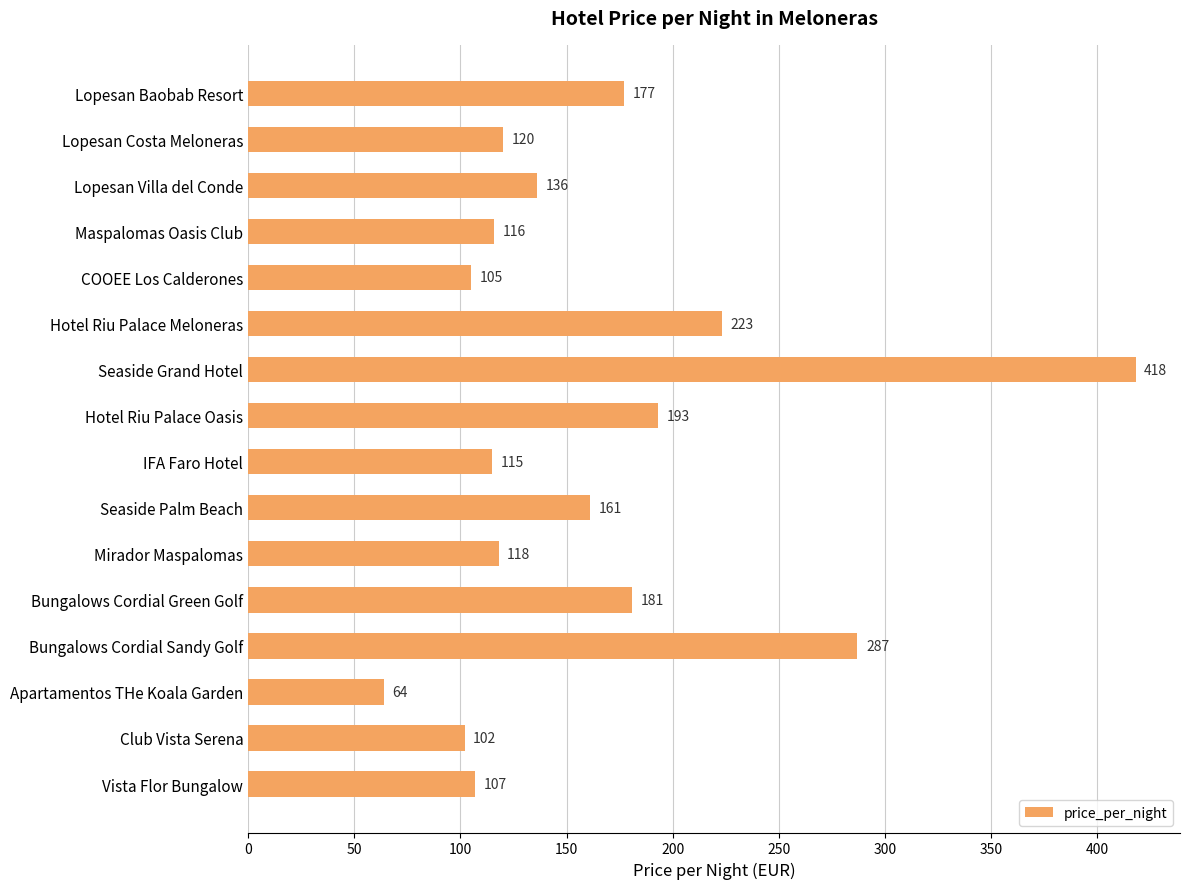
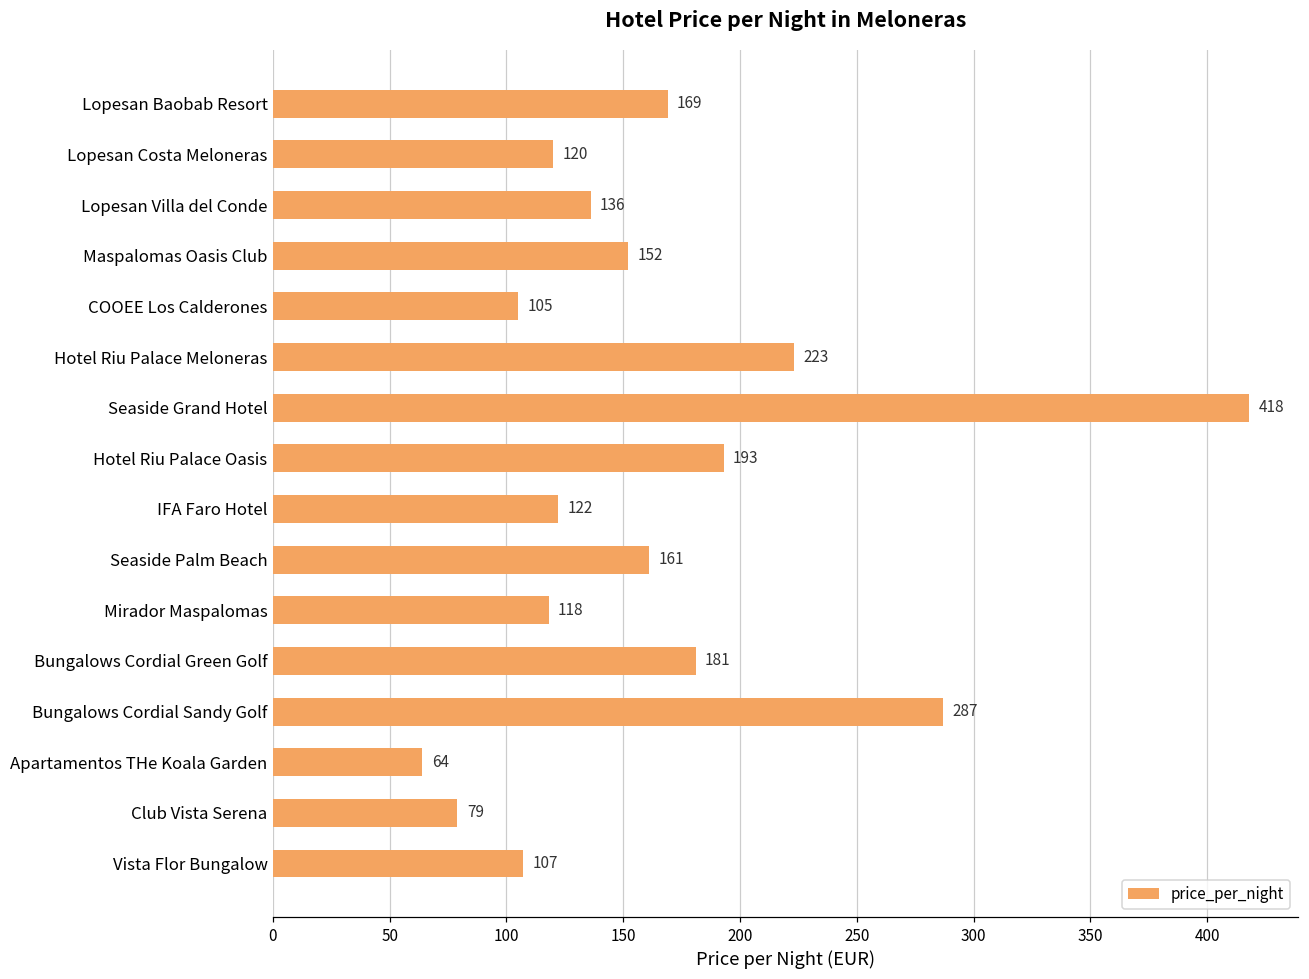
Lopesan Baobab Resort: 177 -> 169
Maspalomas Oasis Club: 116 -> 152
IFA Faro Hotel: 115 -> 122
Club Vista Serena: 102 -> 79
